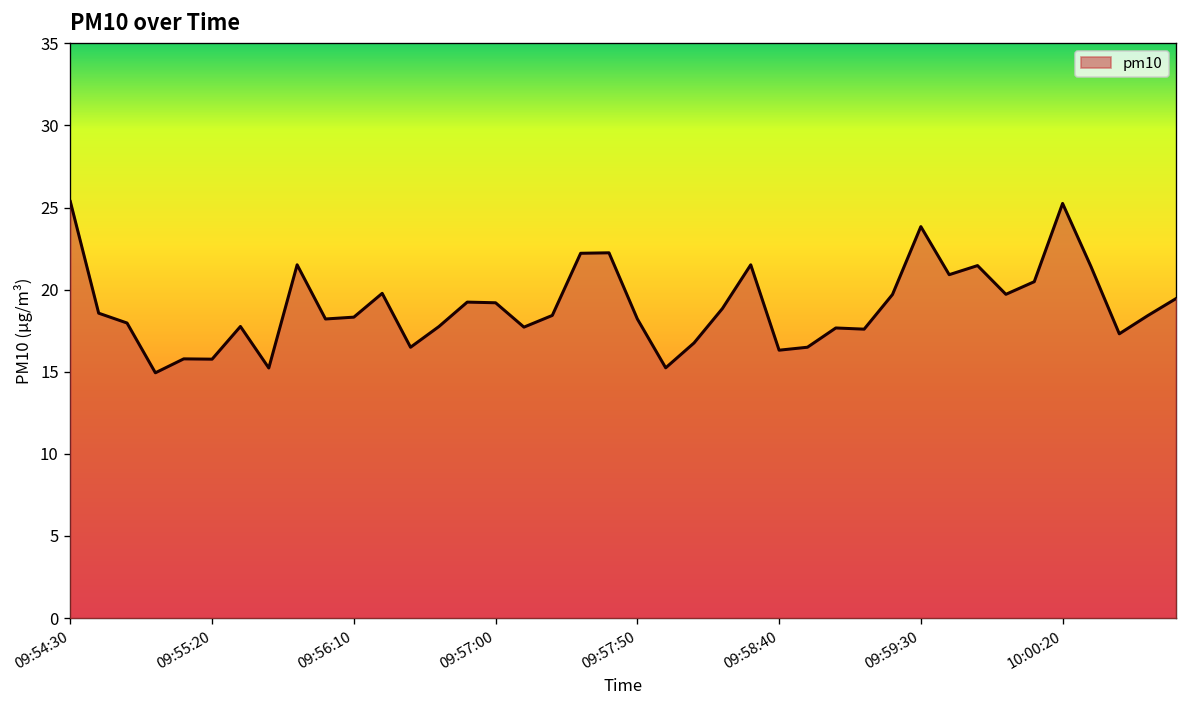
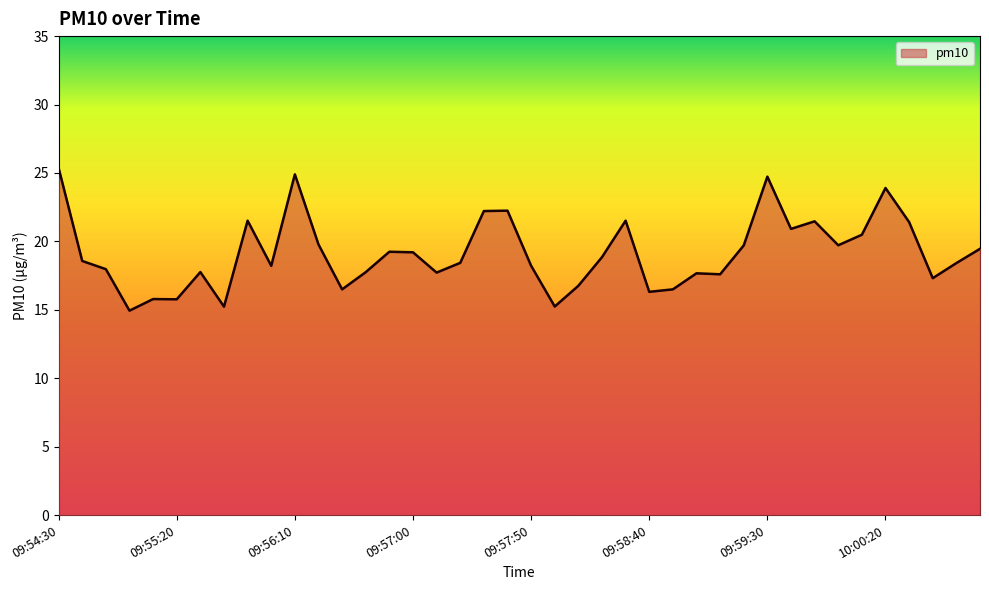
09:56:10: 18.3 -> 24.9
09:59:30: 23.8 -> 24.7
10:00:20: 25.3 -> 23.9
